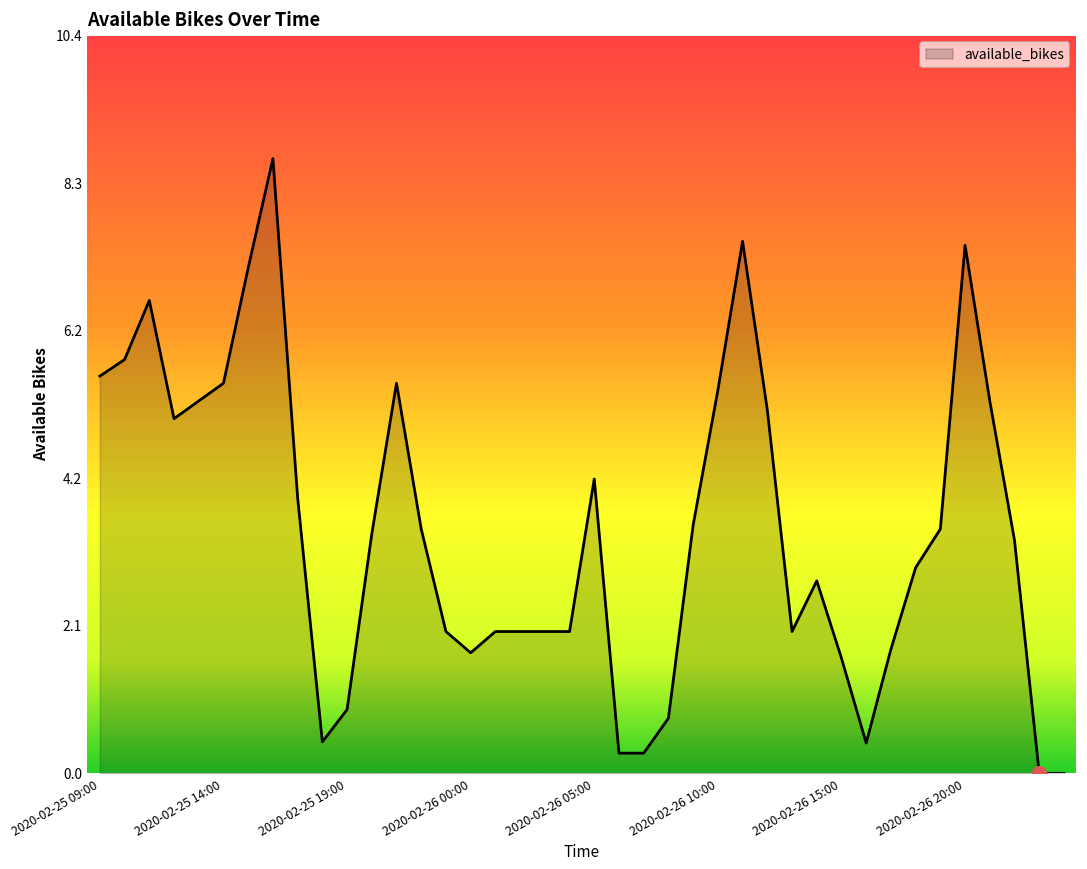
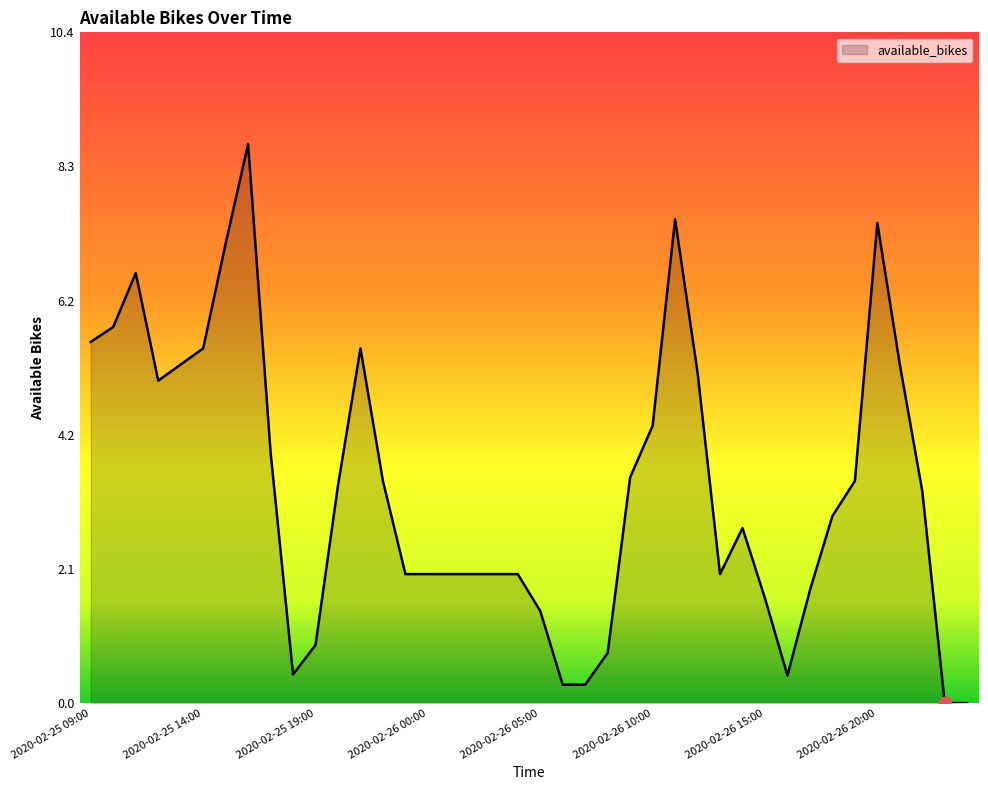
available_bikes, 2020-02-26 00:00: 1.7 -> 2.0
available_bikes, 2020-02-26 05:00: 4.2 -> 1.4
available_bikes, 2020-02-26 10:00: 5.4 -> 4.3
